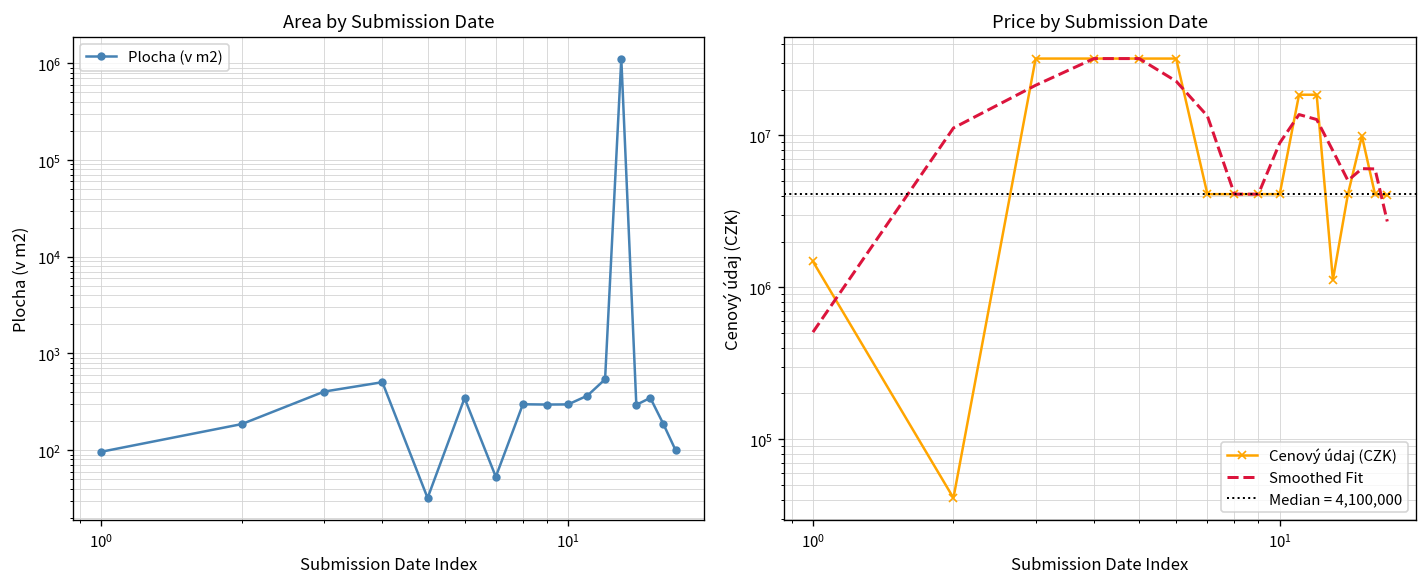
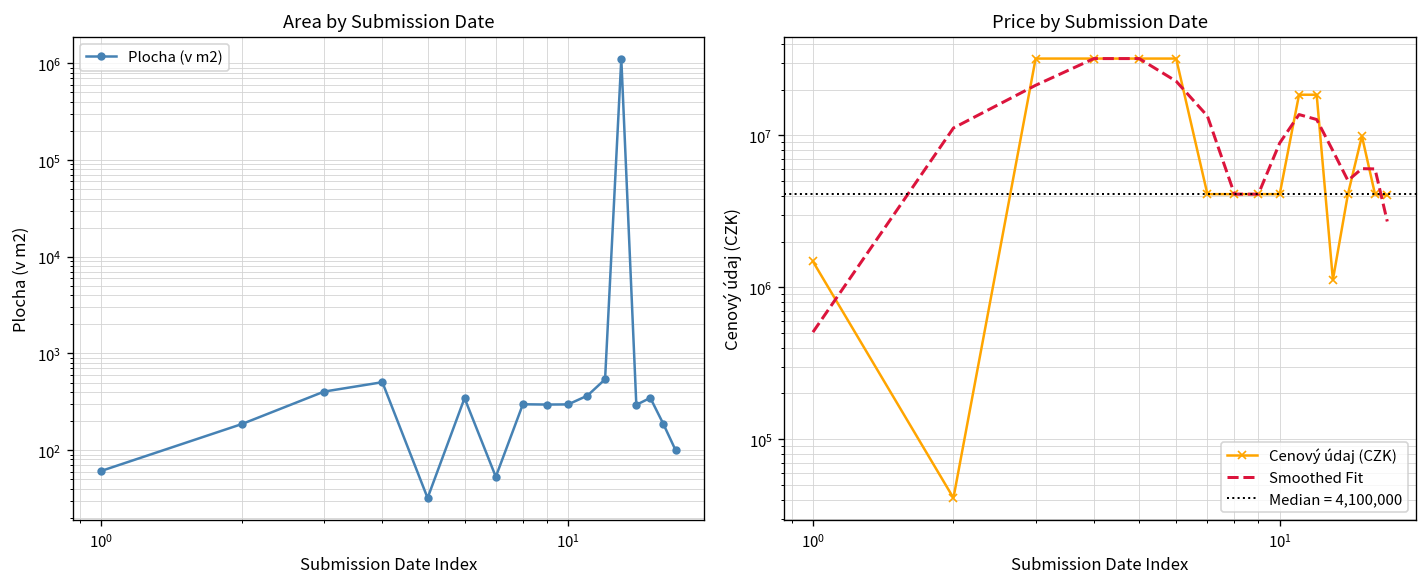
Area by Submission Date, 10^0: 100 -> 60
